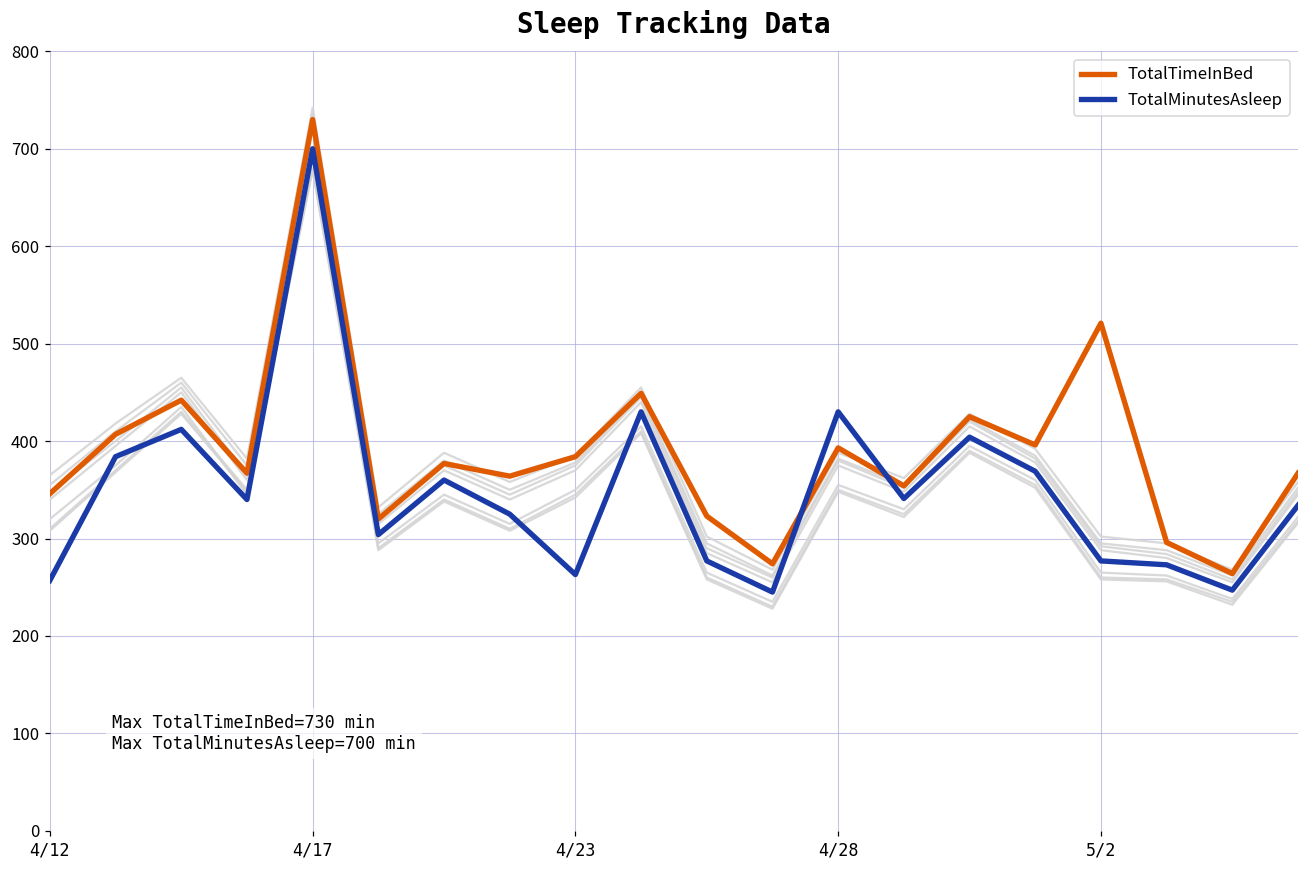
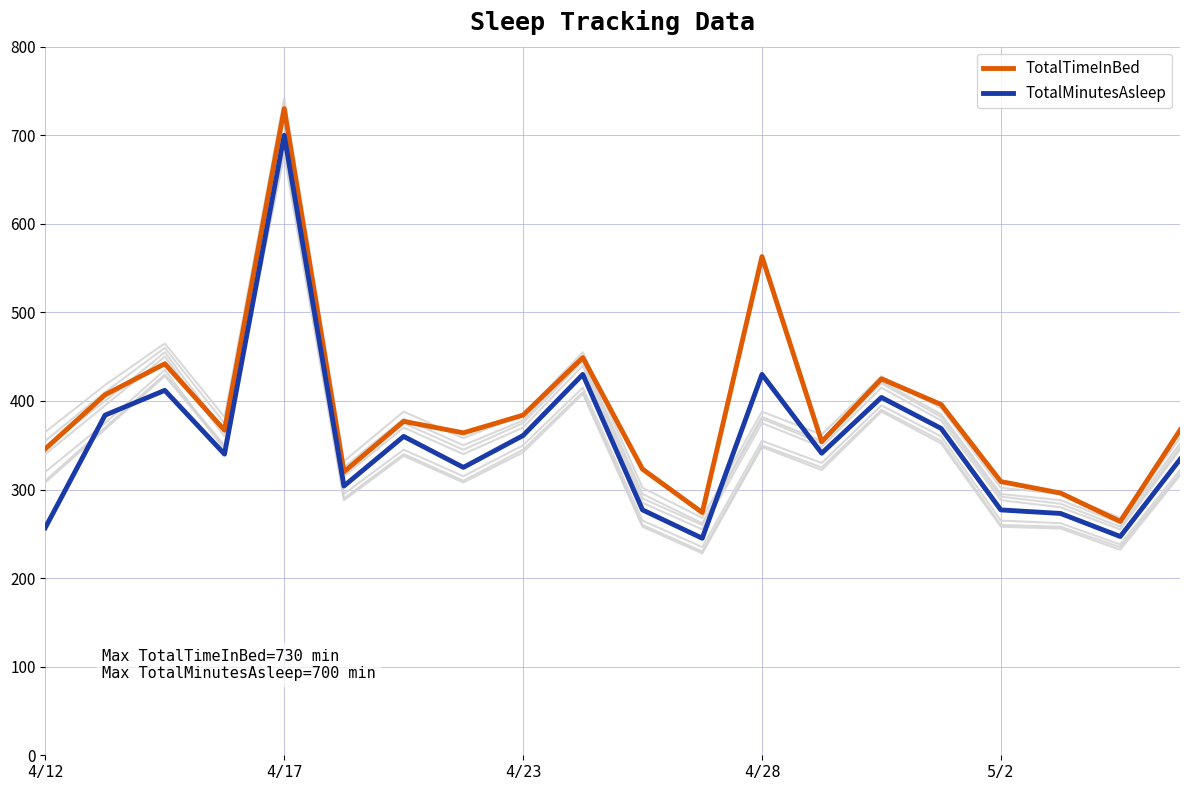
TotalMinutesAsleep, 4/23: 260 -> 360
TotalTimeInBed, 4/28: 390 -> 560
TotalTimeInBed, 5/2: 520 -> 310
